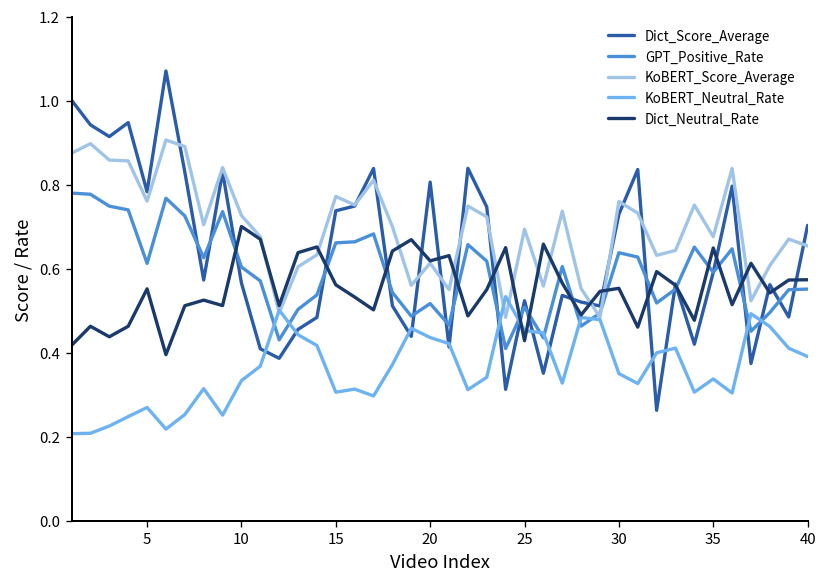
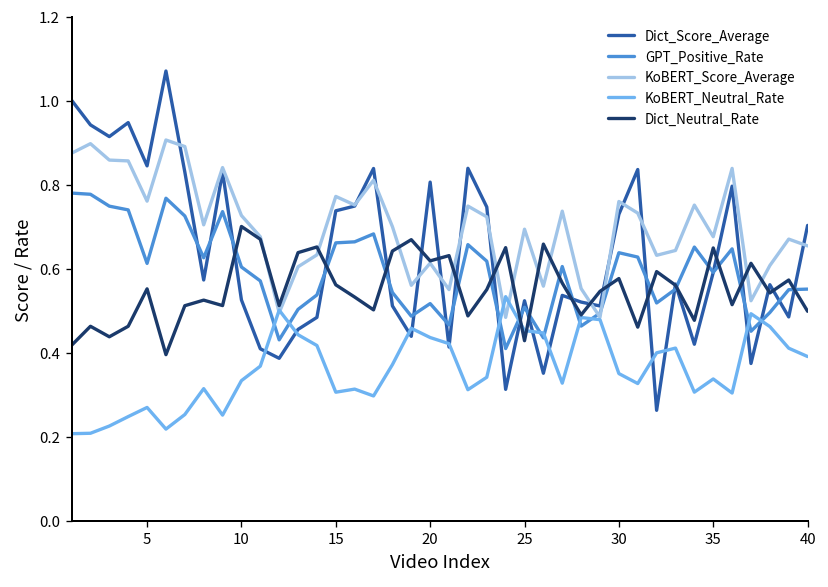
Dict_Score_Average, 5: 0.78 -> 0.85
Dict_Score_Average, 10: 0.57 -> 0.53
Dict_Neutral_Rate, 30: 0.55 -> 0.58
Dict_Neutral_Rate, 40: 0.57 -> 0.50
